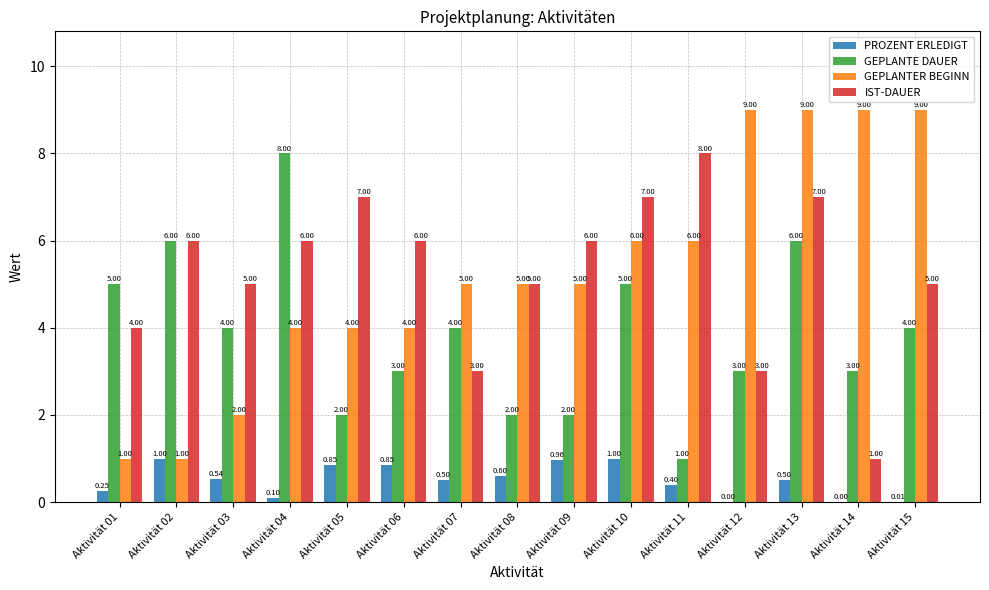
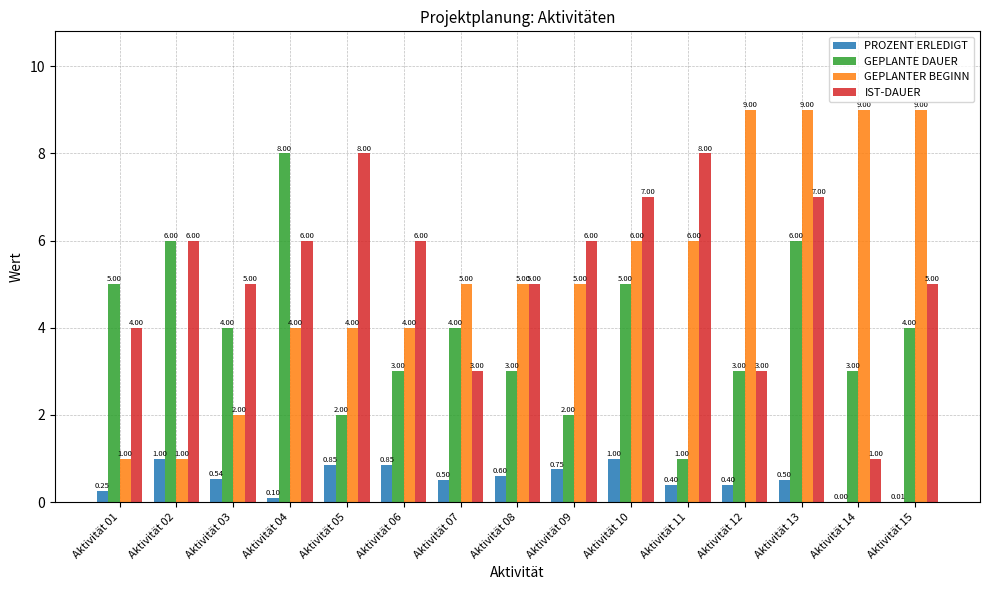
IST-DAUER, Aktivität 05: 7.00 -> 8.00
GEPLANTE DAUER, Aktivität 08: 2.00 -> 3.00
PROZENT ERLEDIGT, Aktivität 09: 0.96 -> 0.75
PROZENT ERLEDIGT, Aktivität 12: 0.00 -> 0.40
